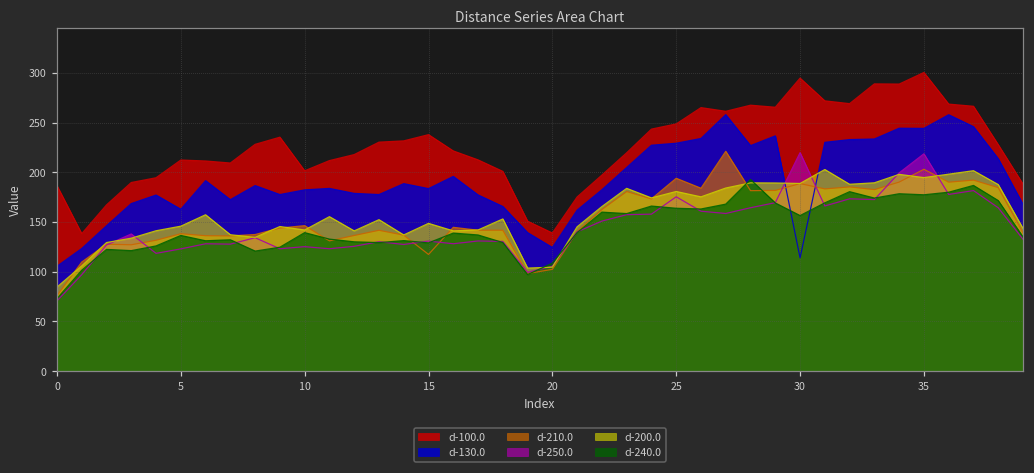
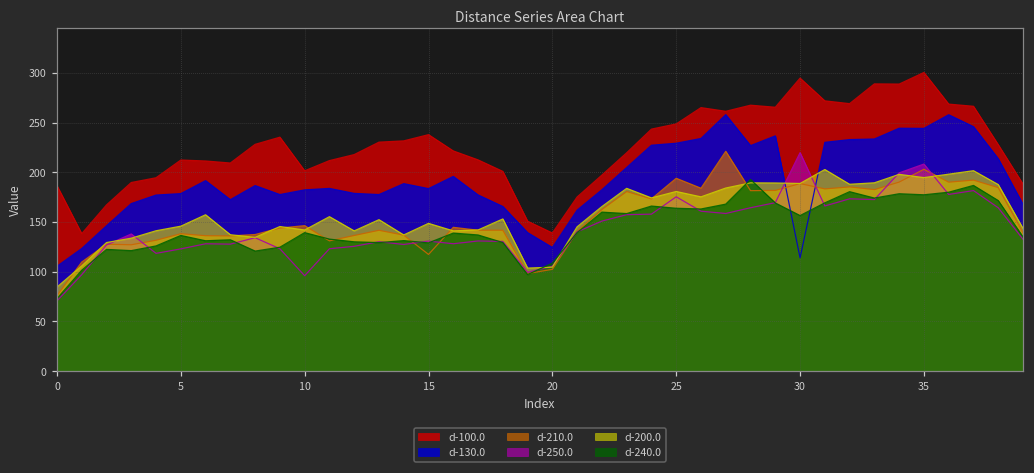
d-130.0, 5: 160 -> 180
d-250.0, 10: 130 -> 100
d-250.0, 35: 220 -> 210
